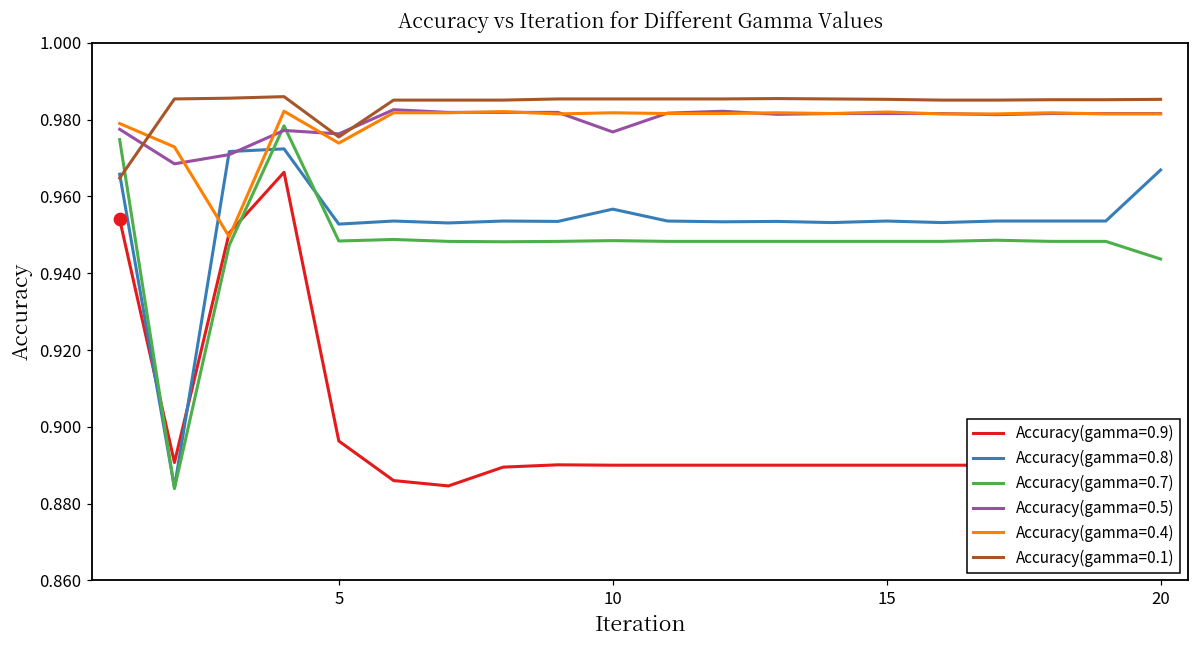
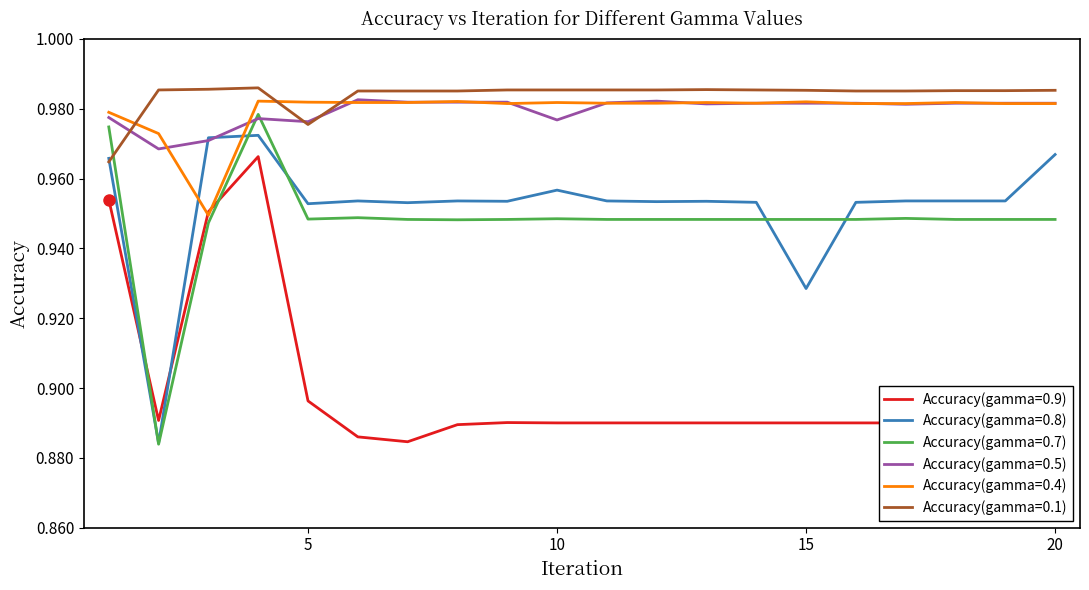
Accuracy(gamma=0.4), 5: 0.974 -> 0.982
Accuracy(gamma=0.8), 15: 0.954 -> 0.929
Accuracy(gamma=0.7), 20: 0.944 -> 0.948
